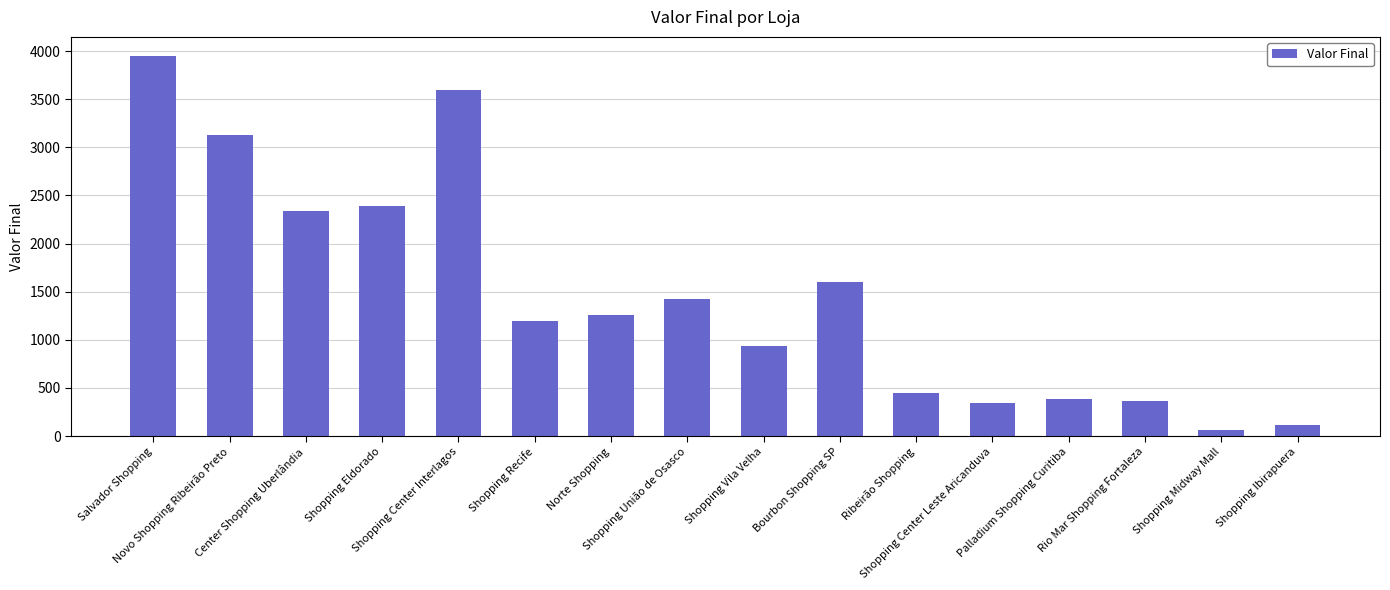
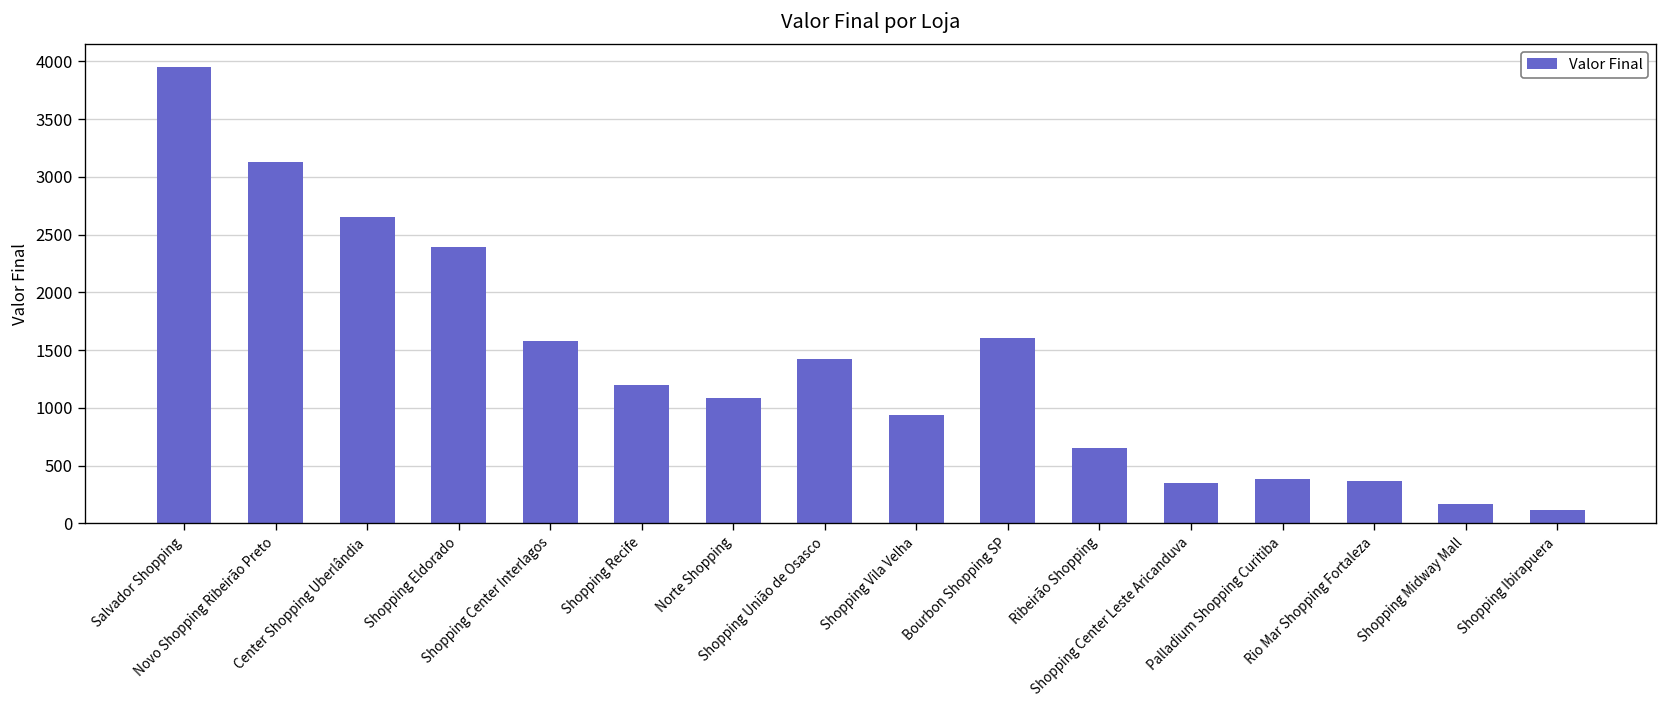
Center Shopping Uberlândia: 2300 -> 2700
Shopping Center Interlagos: 3600 -> 1600
Norte Shopping: 1300 -> 1100
Ribeirão Shopping: 400 -> 700
Shopping Midway Mall: 100 -> 200
